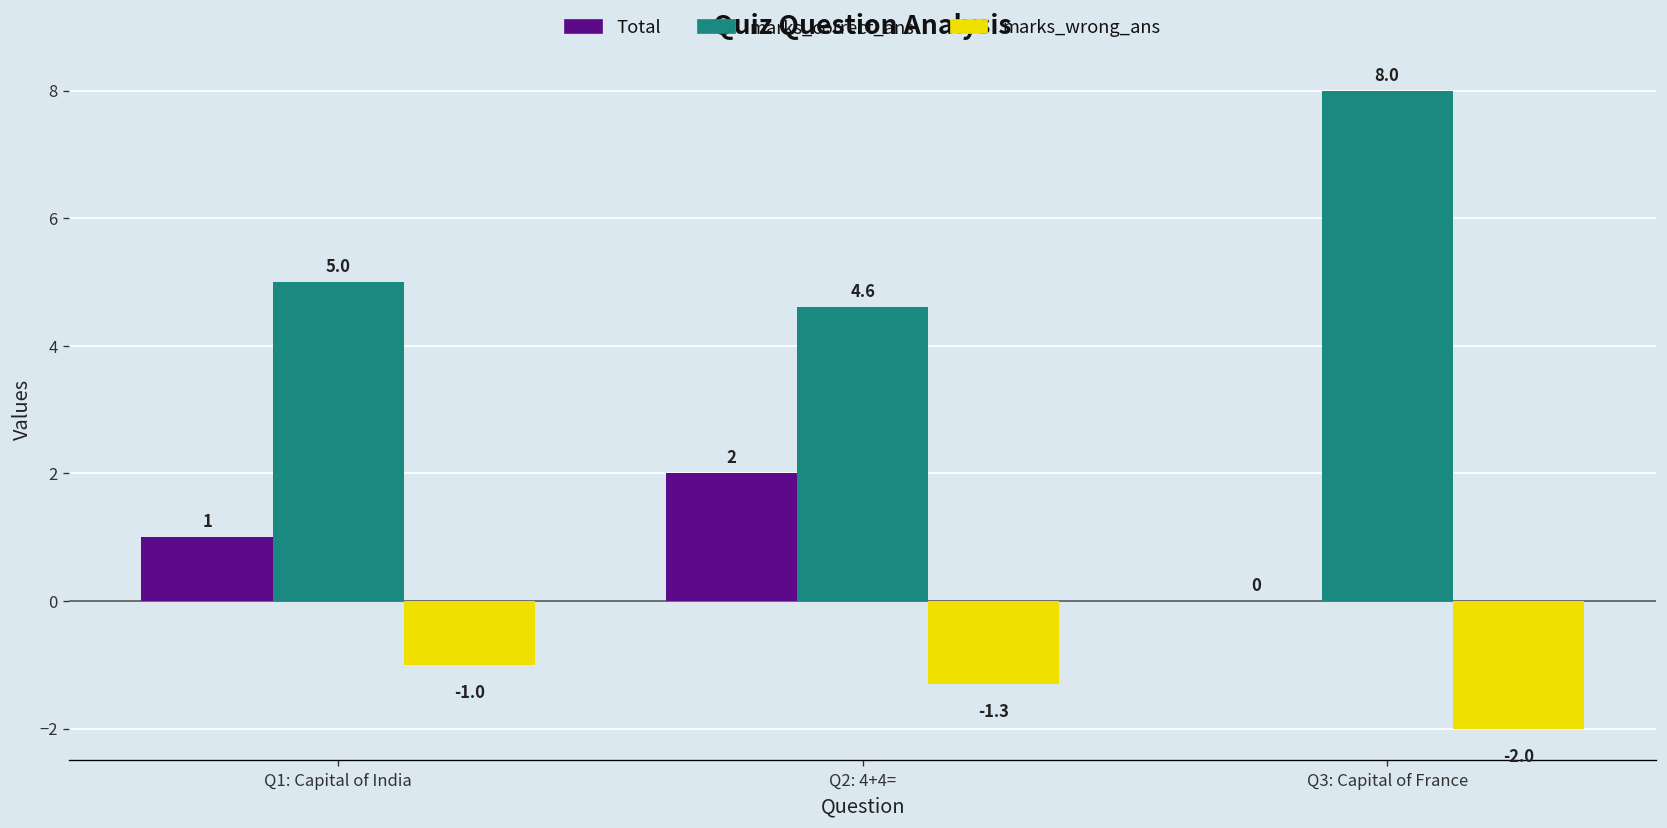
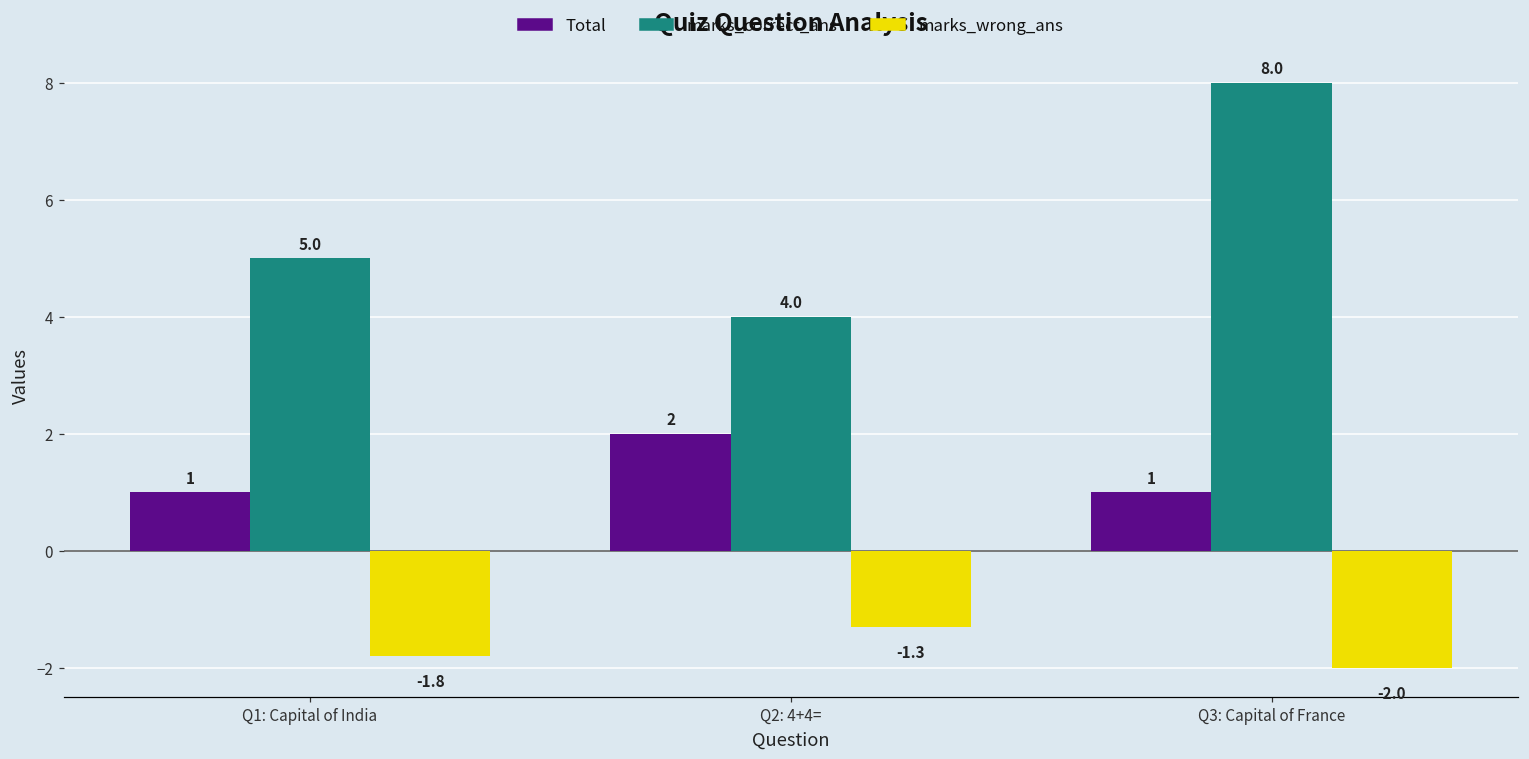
marks_wrong_ans, Q1: Capital of India: -1.0 -> -1.8
marks_correct_ans, Q2: 4+4=: 4.6 -> 4.0
Total, Q3: Capital of France: 0 -> 1
